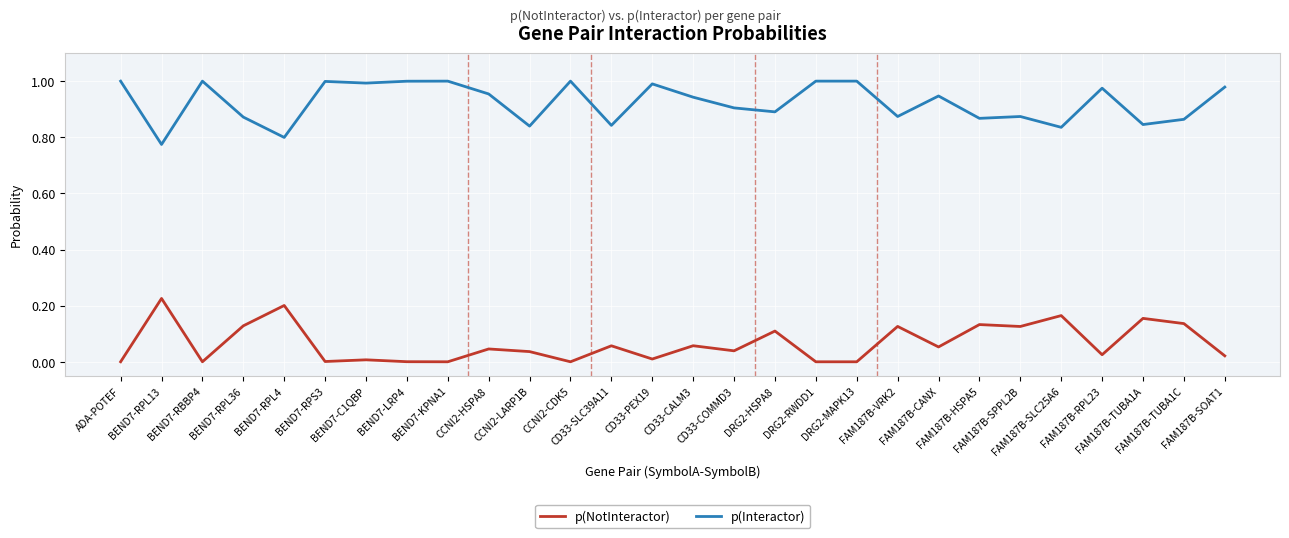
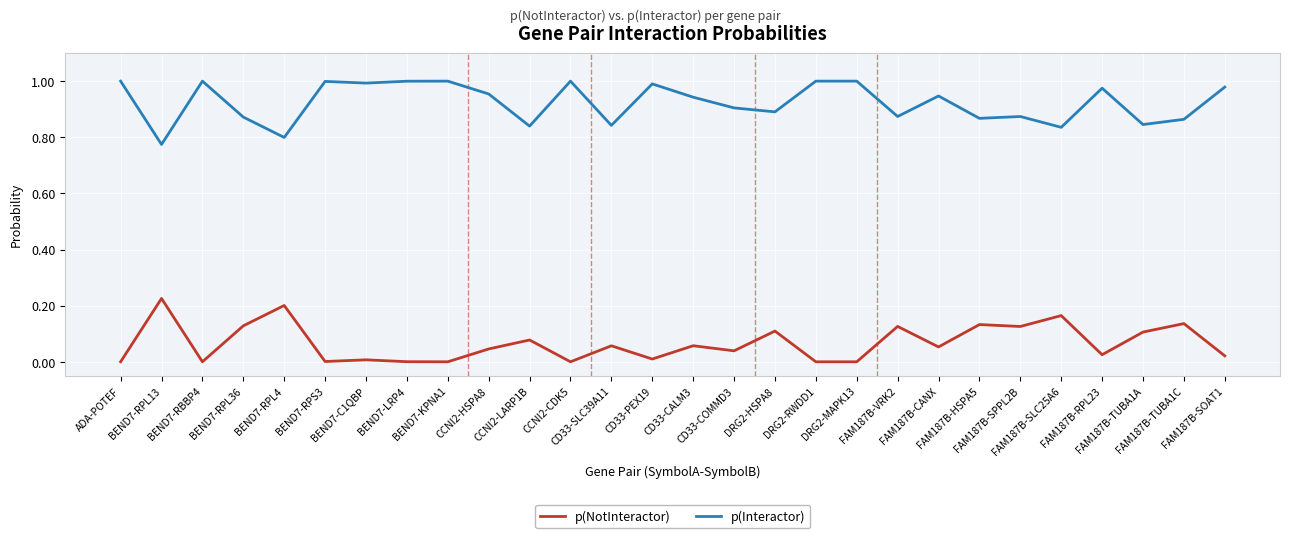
p(NotInteractor), CCNI2-LARP1B: 0.04 -> 0.08
p(NotInteractor), FAM187B-TUBA1A: 0.15 -> 0.11
